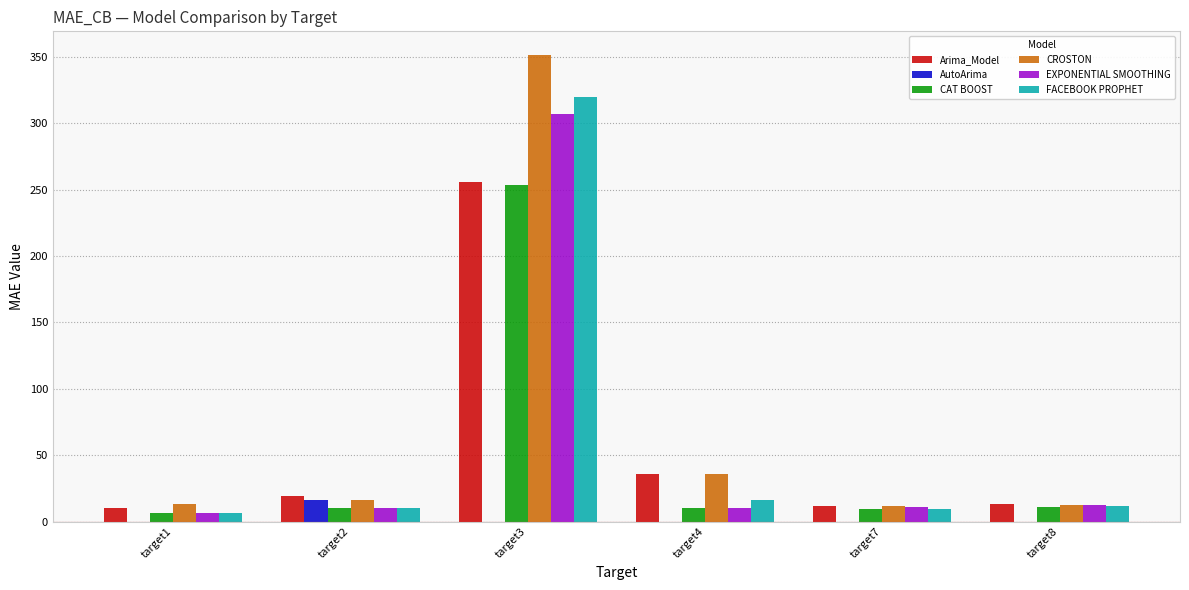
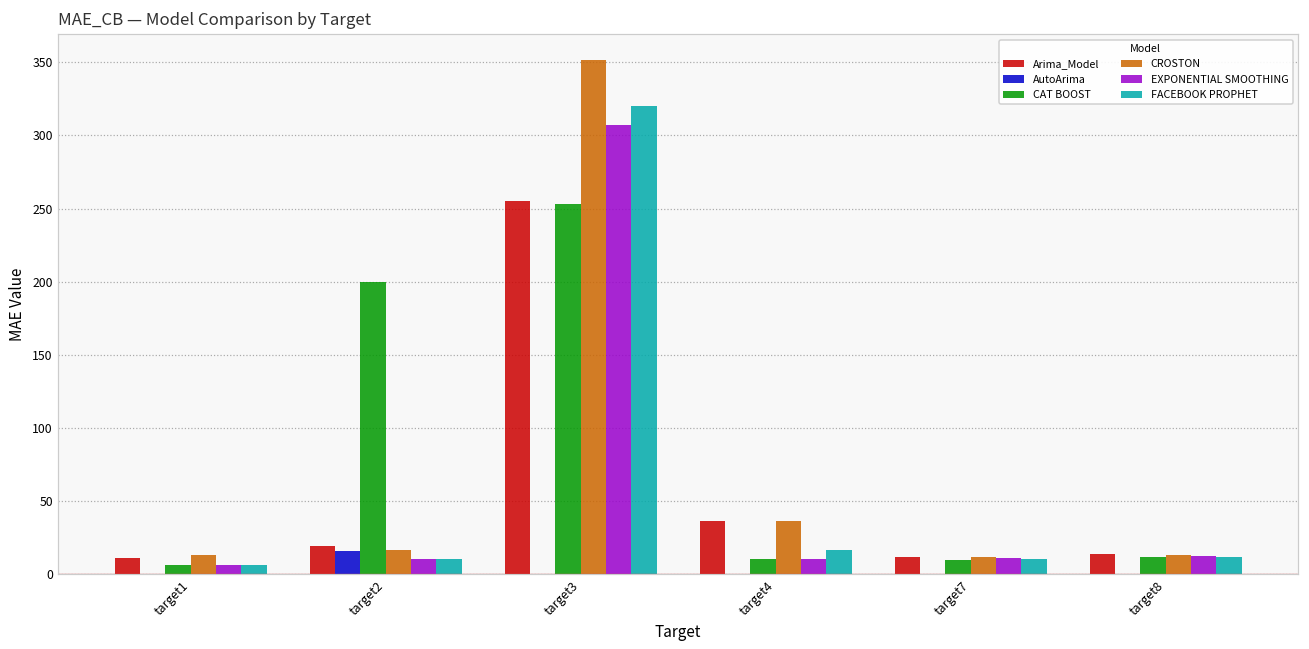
CAT BOOST, target2: 11 -> 200
